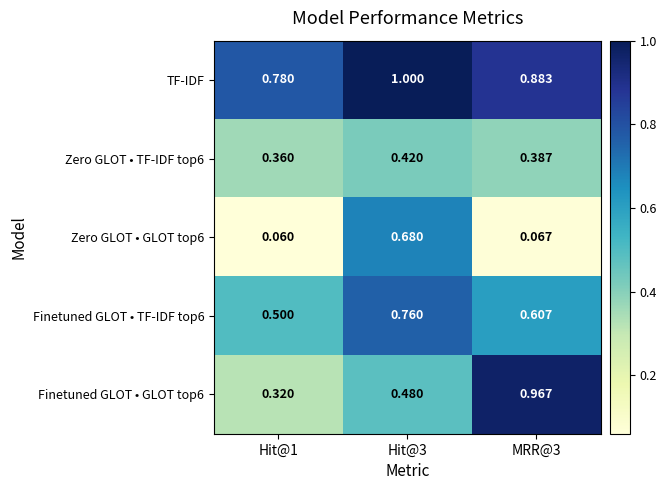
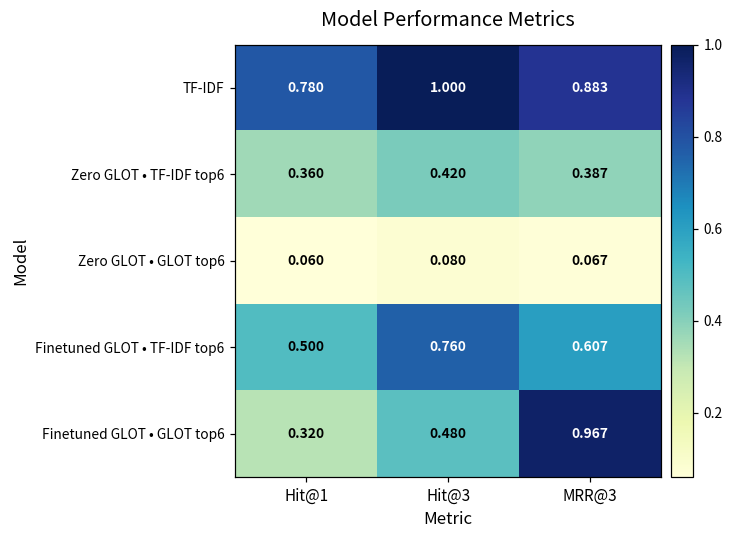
Zero GLOT • GLOT top6, Hit@3: 0.680 -> 0.080
